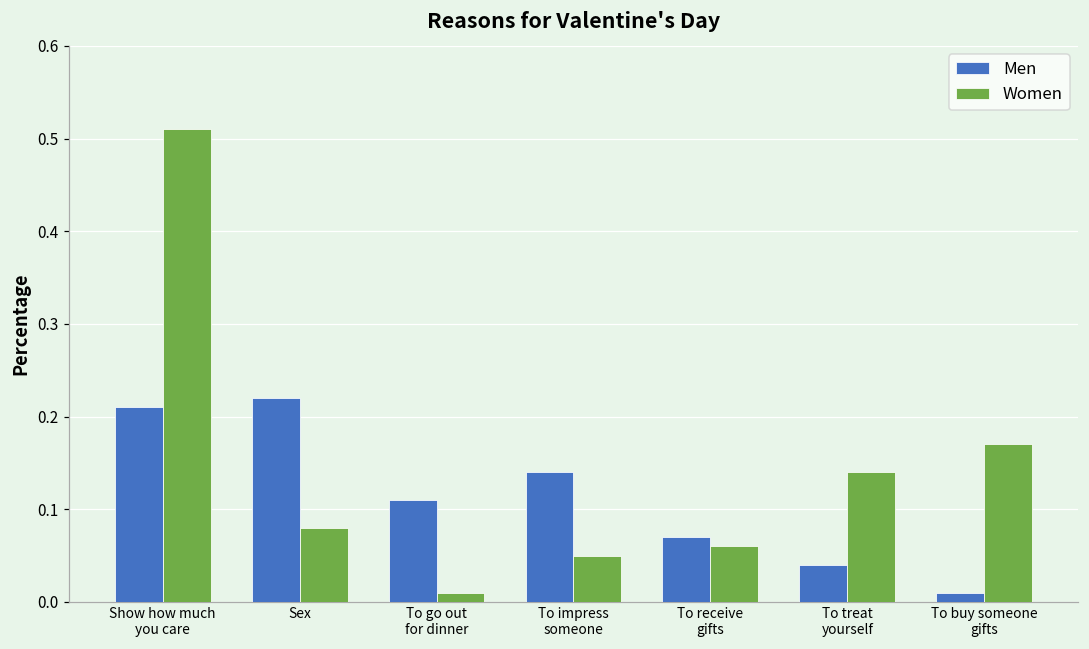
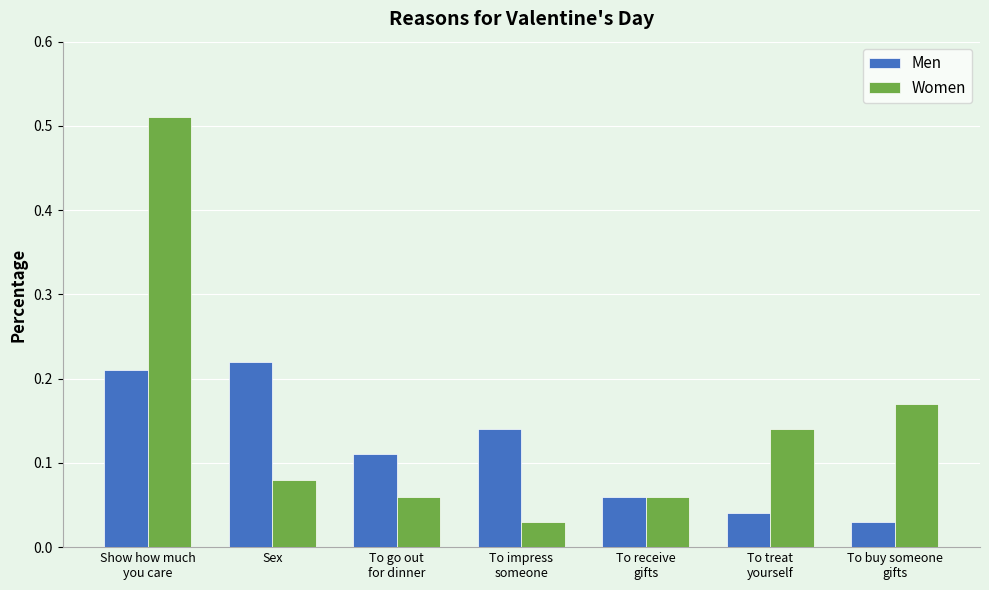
Women, To go out for dinner: 0.01 -> 0.06
Women, To impress someone: 0.05 -> 0.03
Men, To receive gifts: 0.07 -> 0.06
Men, To buy someone gifts: 0.01 -> 0.03
